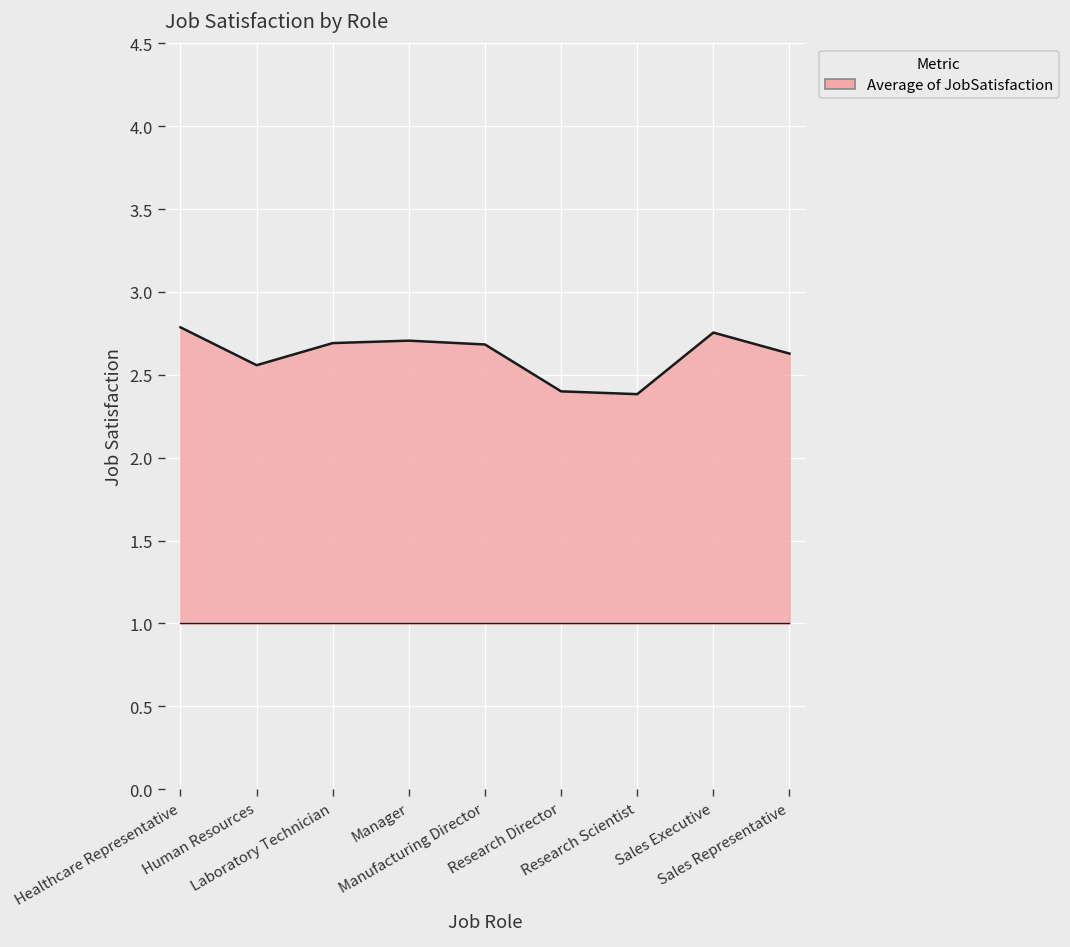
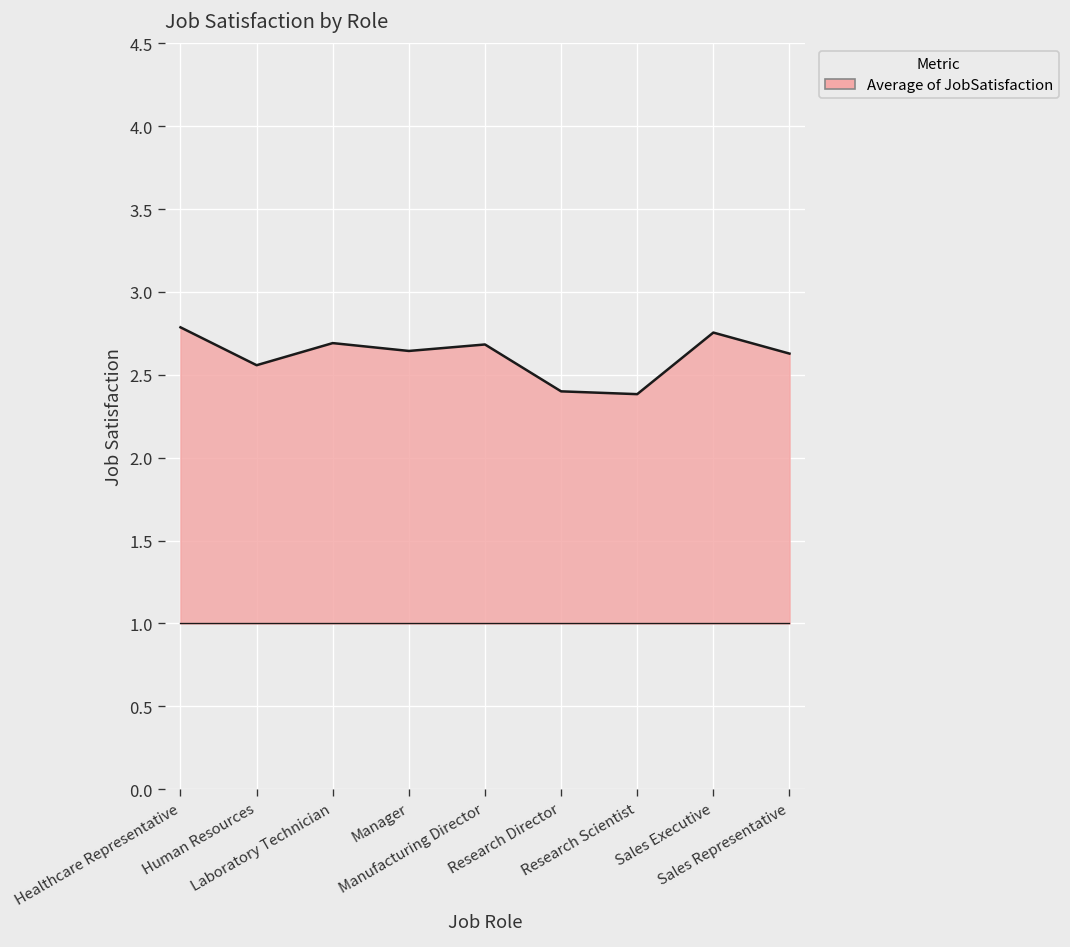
Average of JobSatisfaction, Manager: 2.71 -> 2.64
